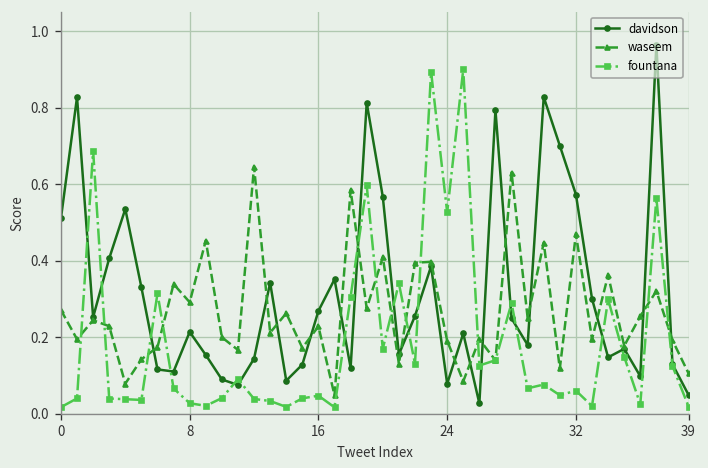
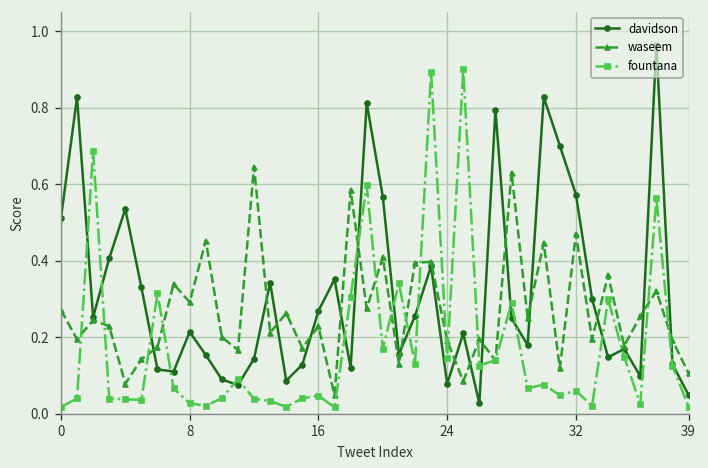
fountana, 24: 0.53 -> 0.14
